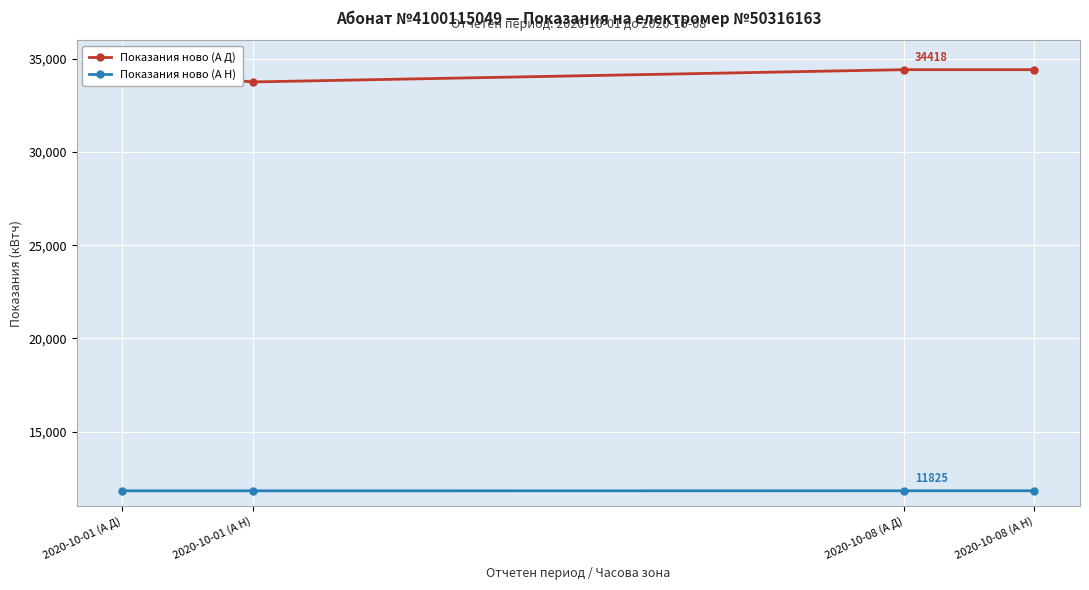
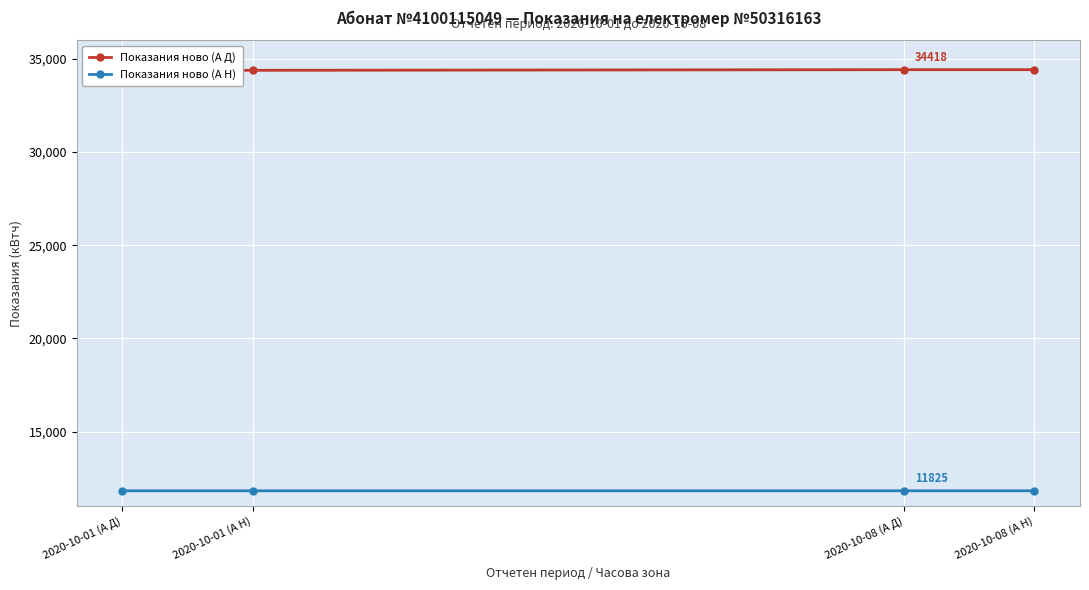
Показания ново (А Д), 2020-10-01 (А Н): 33,800 -> 34,400
